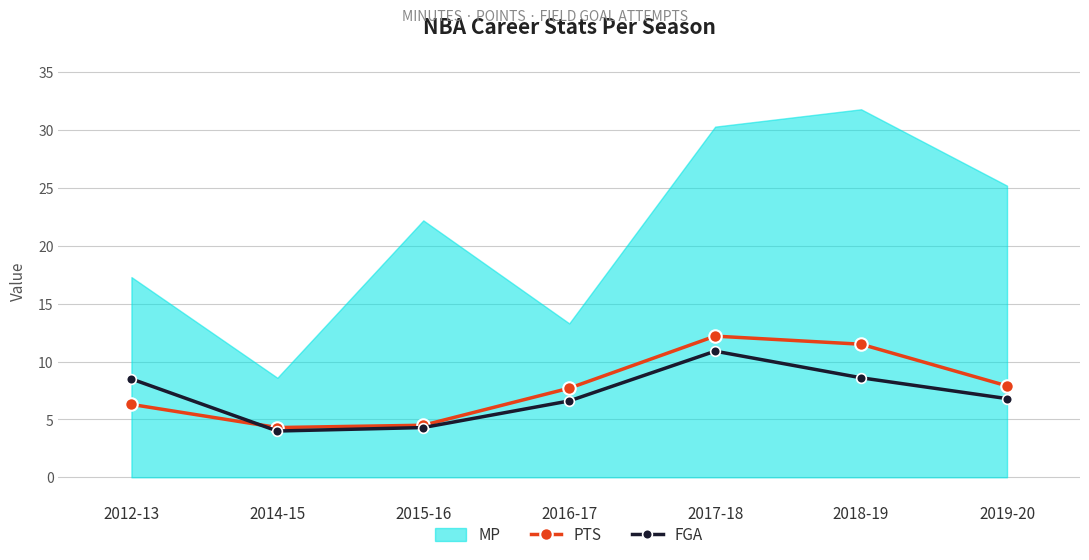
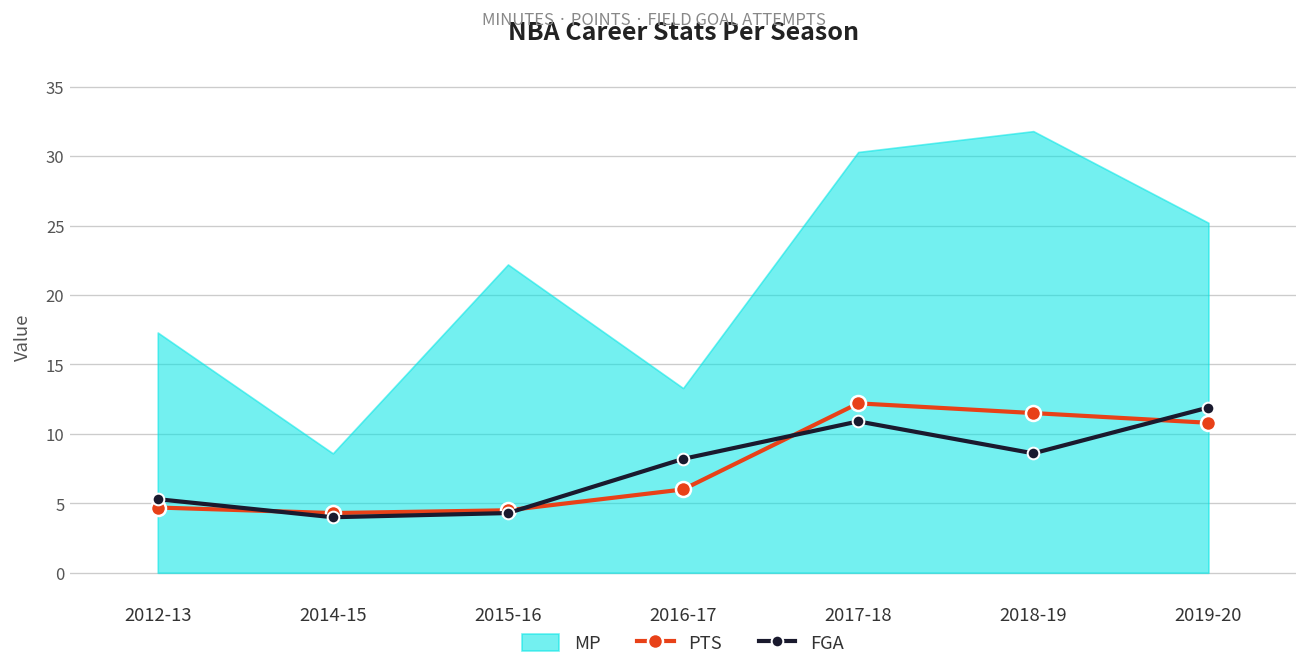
PTS, 2012-13: 6.3 -> 4.7
FGA, 2012-13: 8.5 -> 5.3
PTS, 2016-17: 7.7 -> 6.0
FGA, 2016-17: 6.6 -> 8.2
PTS, 2019-20: 7.9 -> 10.8
FGA, 2019-20: 6.8 -> 11.9
